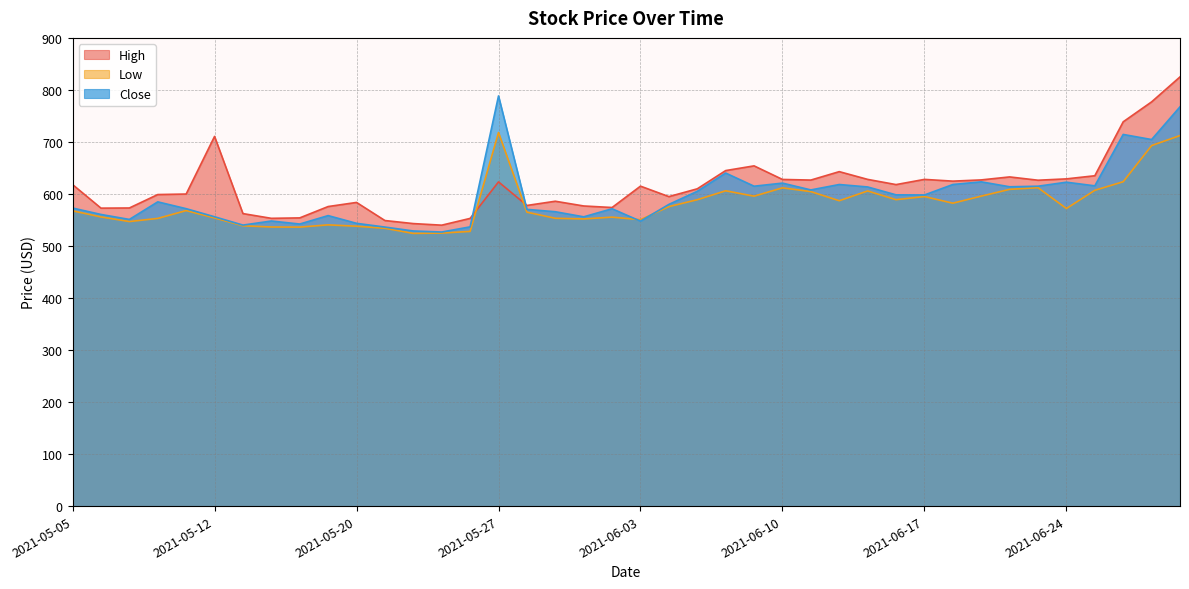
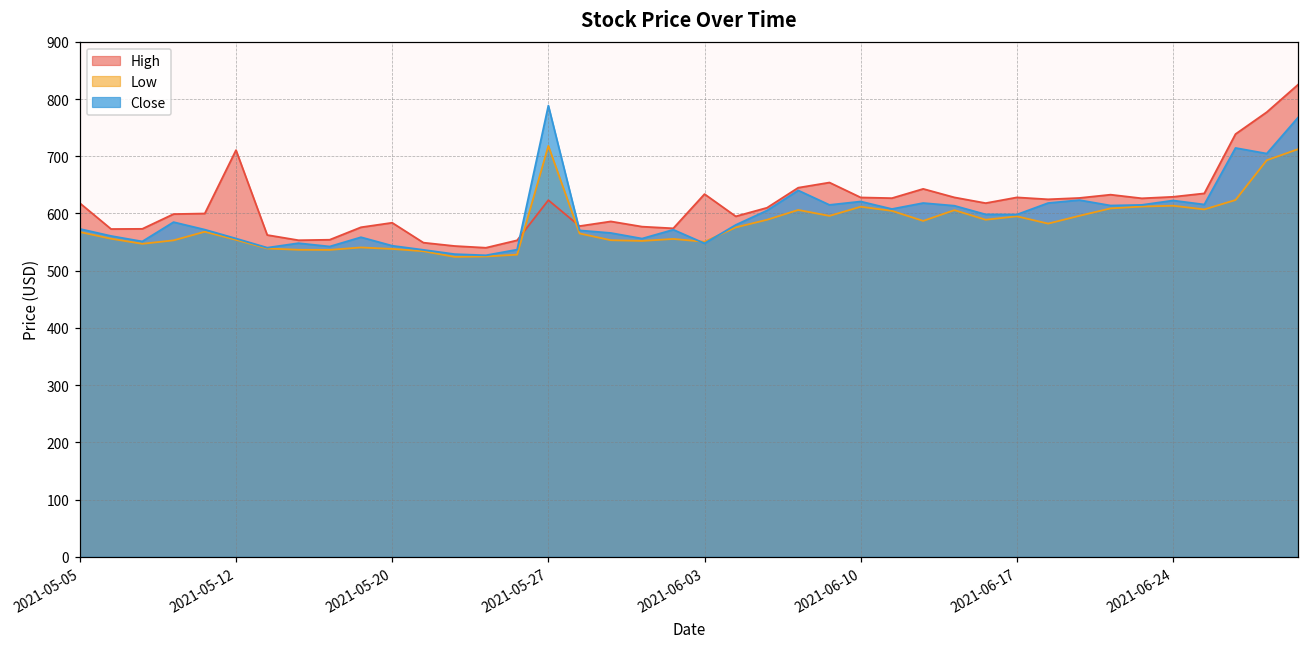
High, 2021-06-03: 620 -> 630
Low, 2021-06-24: 570 -> 610
